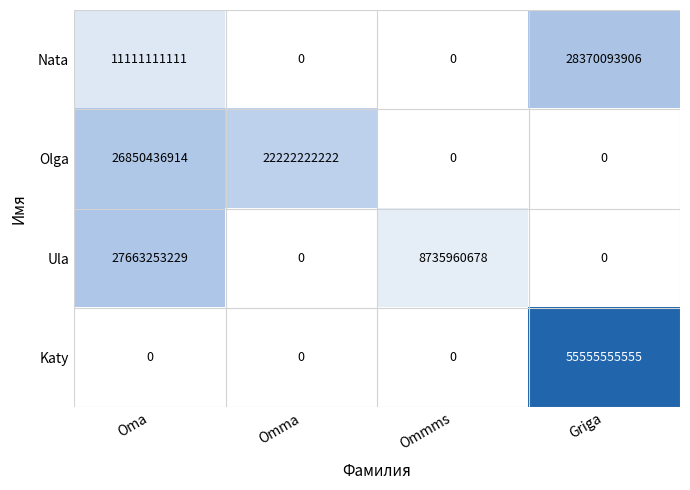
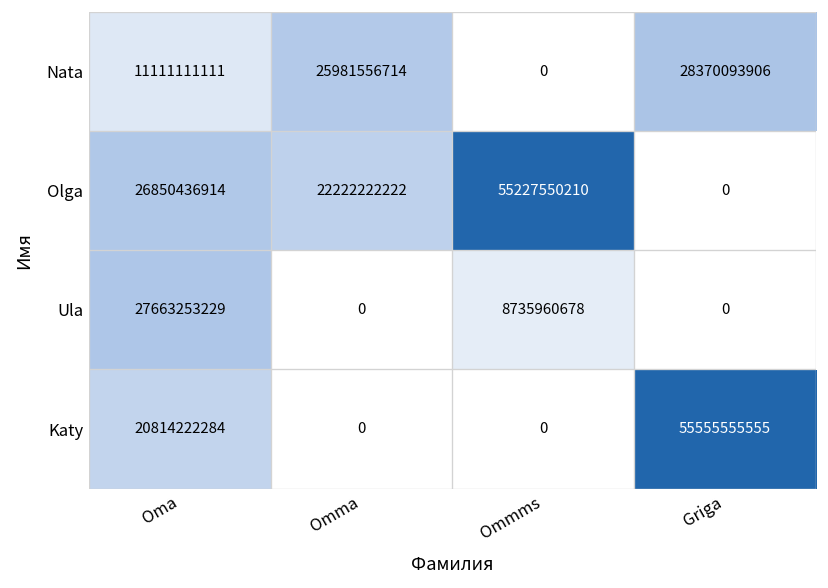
Nata, Omma: 0 -> 25981556714
Olga, Ommms: 0 -> 55227550210
Katy, Oma: 0 -> 20814222284
